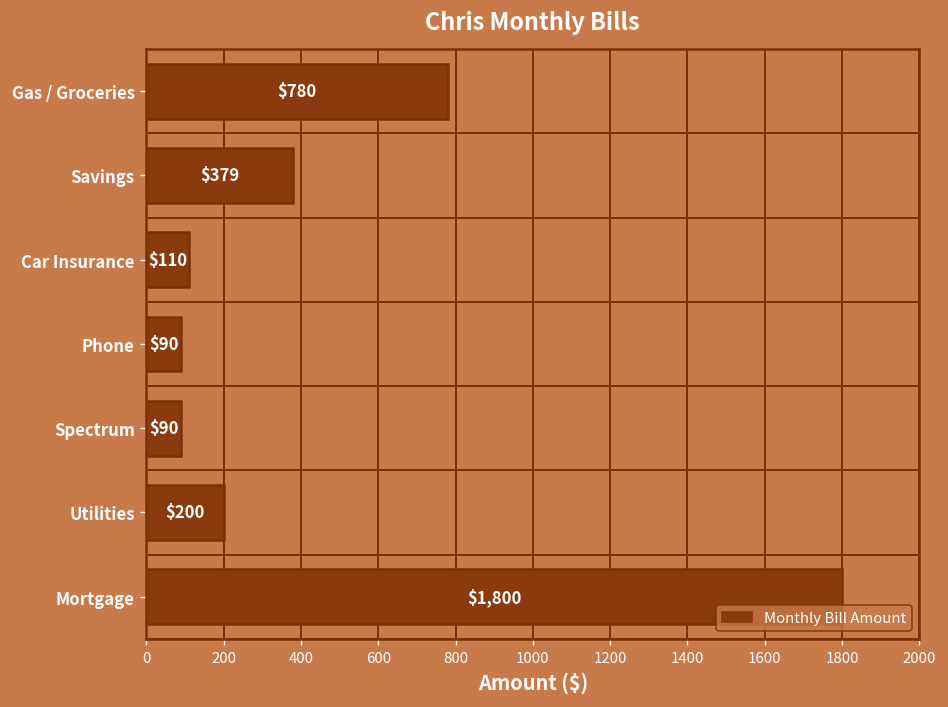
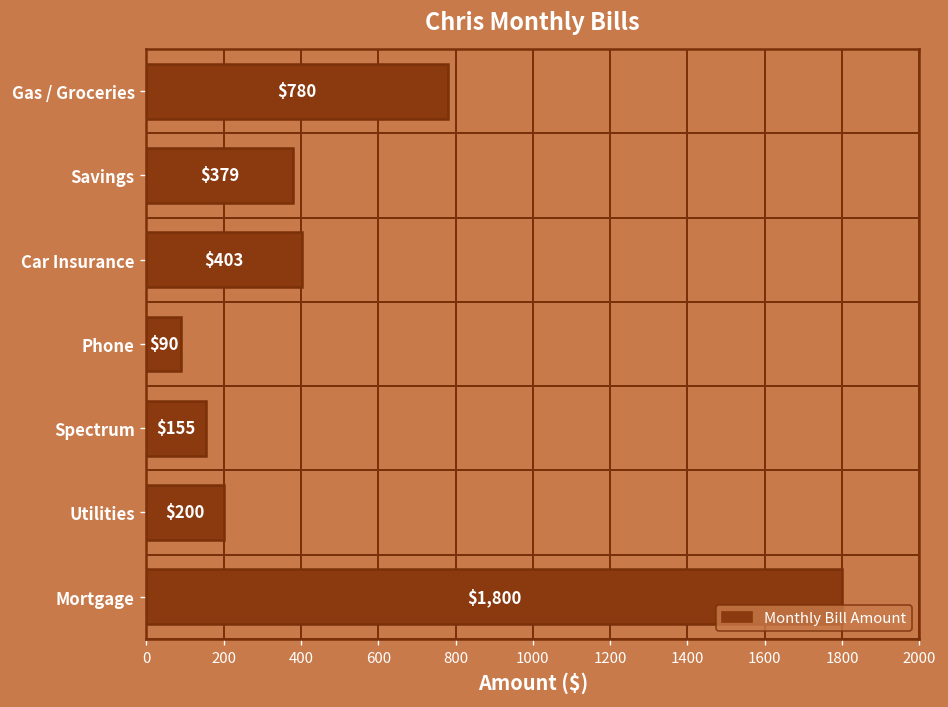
Car Insurance: $110 -> $403
Spectrum: $90 -> $155
